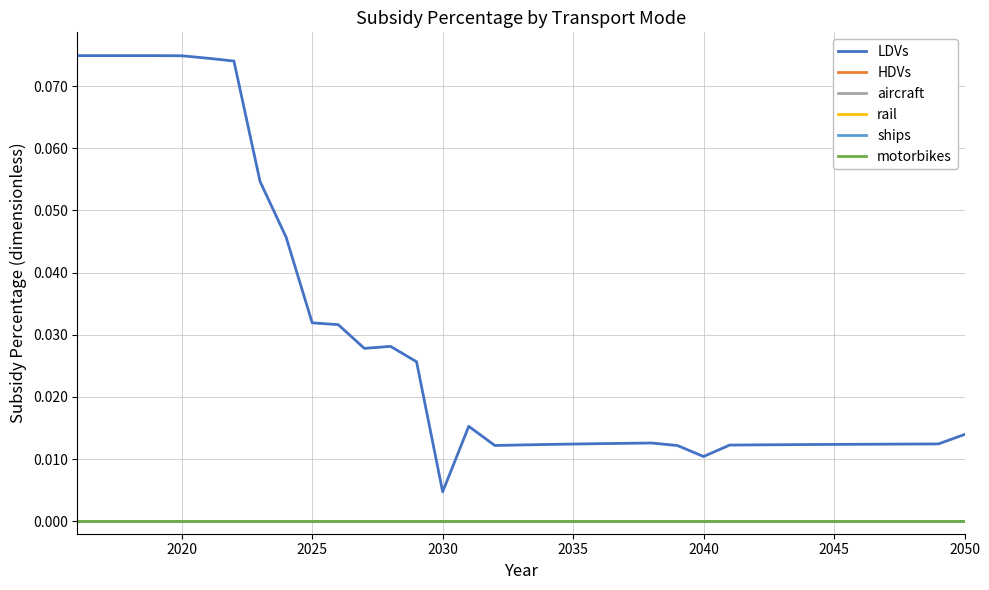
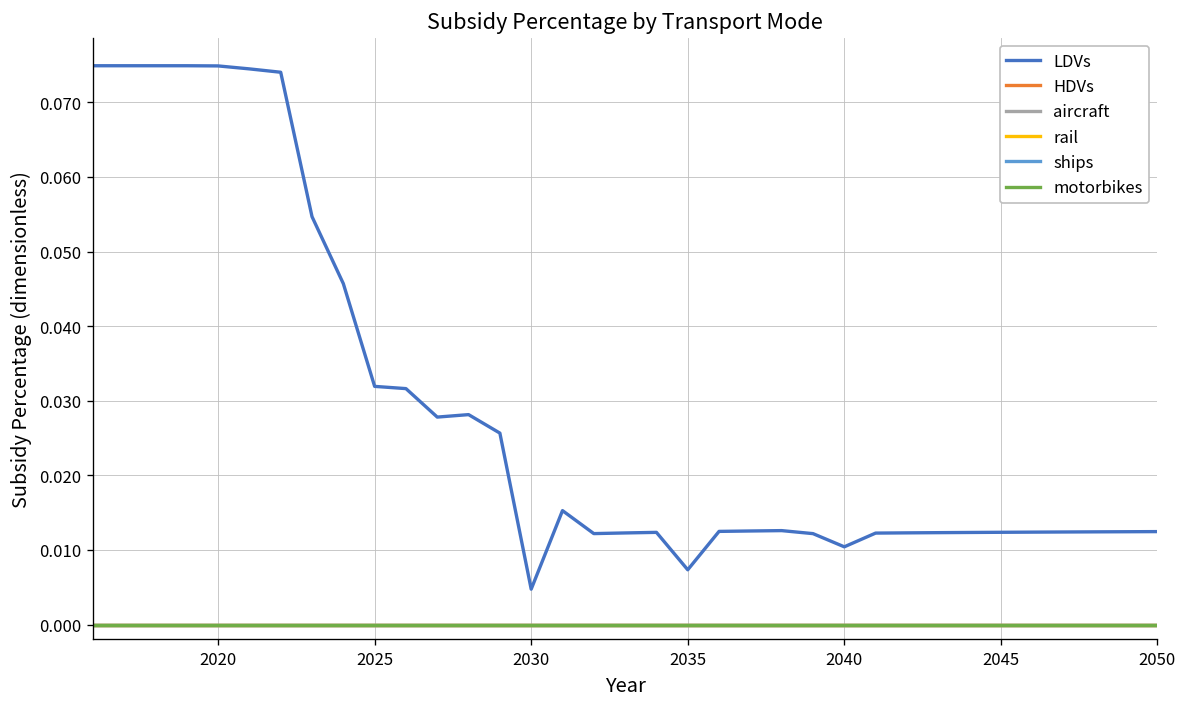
LDVs, 2035: 0.012 -> 0.007
LDVs, 2050: 0.014 -> 0.012
